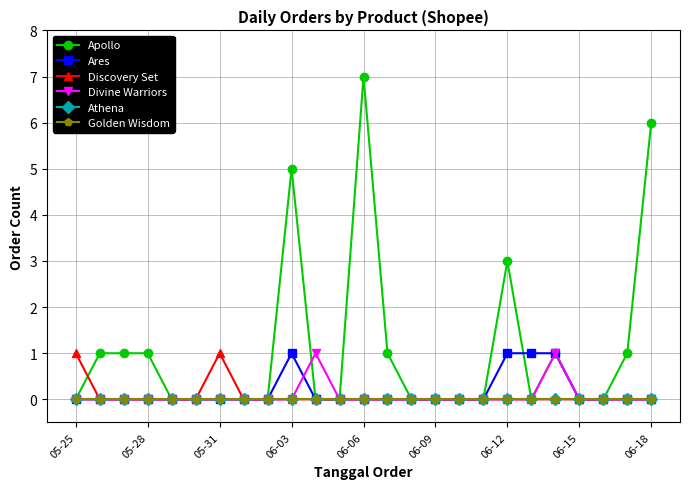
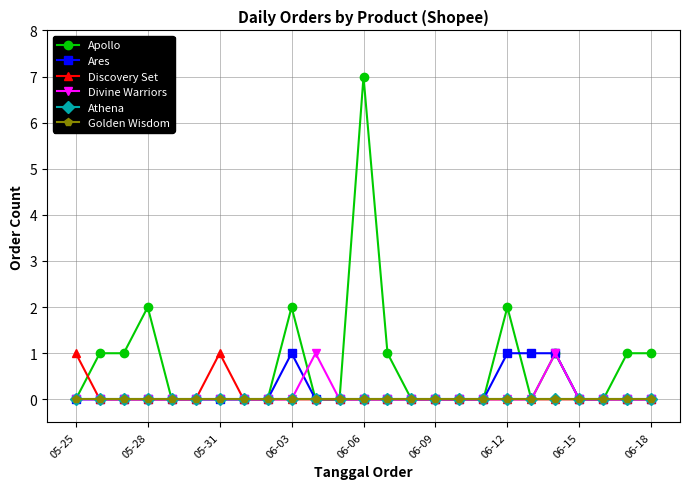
Apollo, 05-28: 1 -> 2
Apollo, 06-03: 5 -> 2
Apollo, 06-12: 3 -> 2
Apollo, 06-18: 6 -> 1
